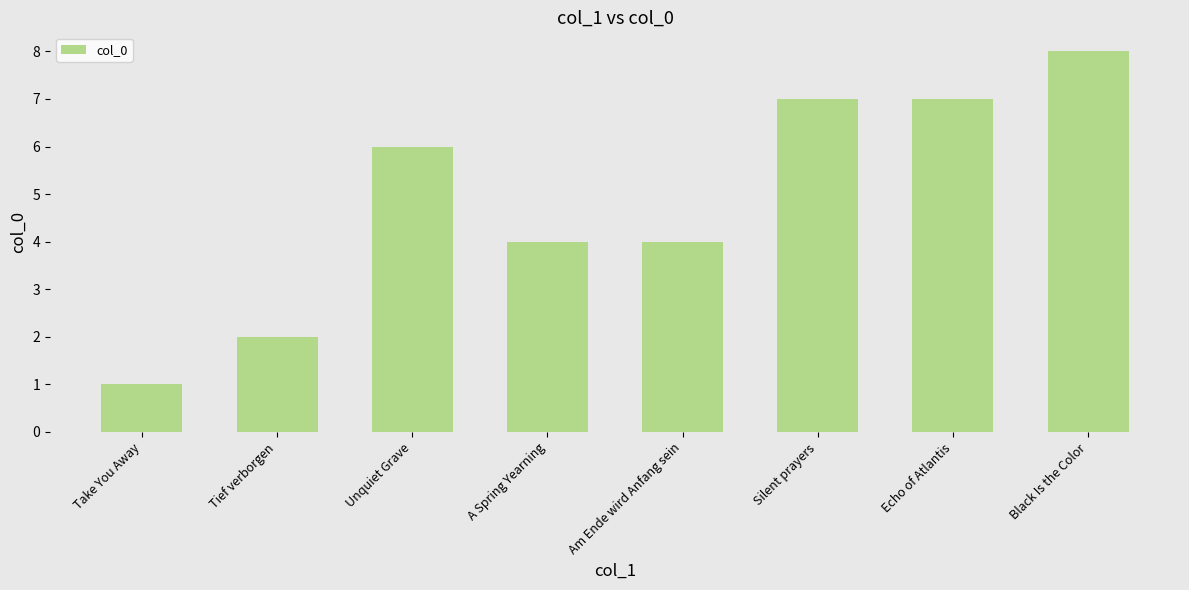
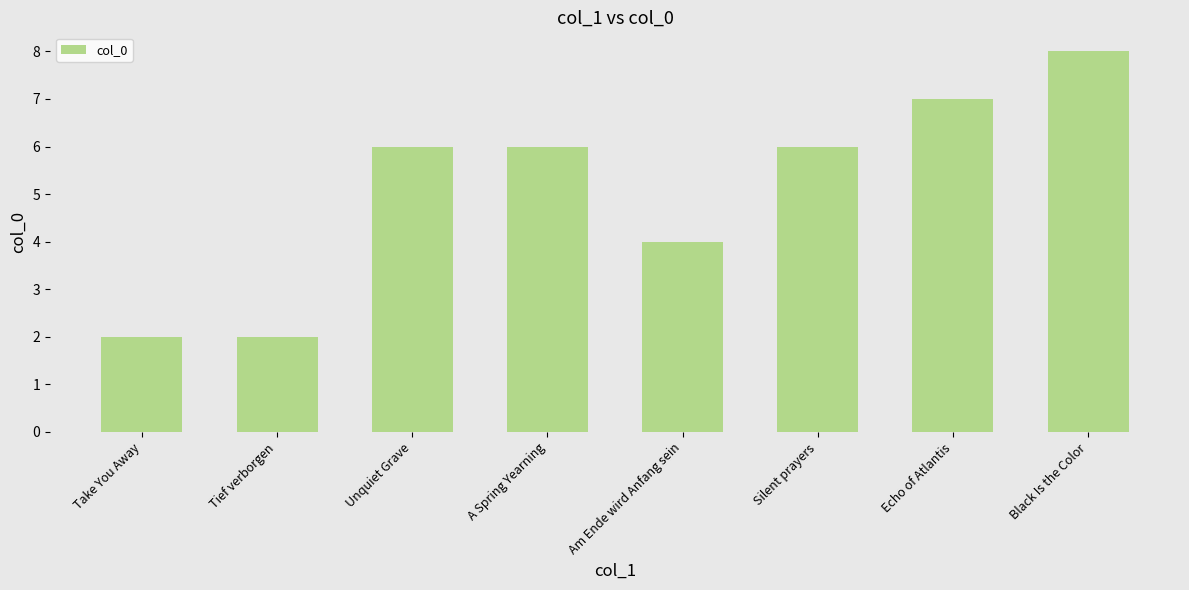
Take You Away: 1 -> 2
A Spring Yearning: 4 -> 6
Silent prayers: 7 -> 6
